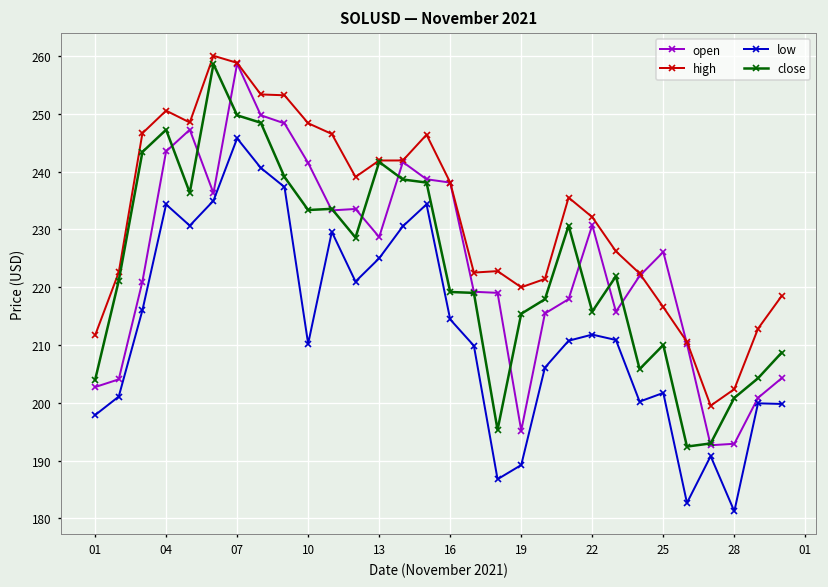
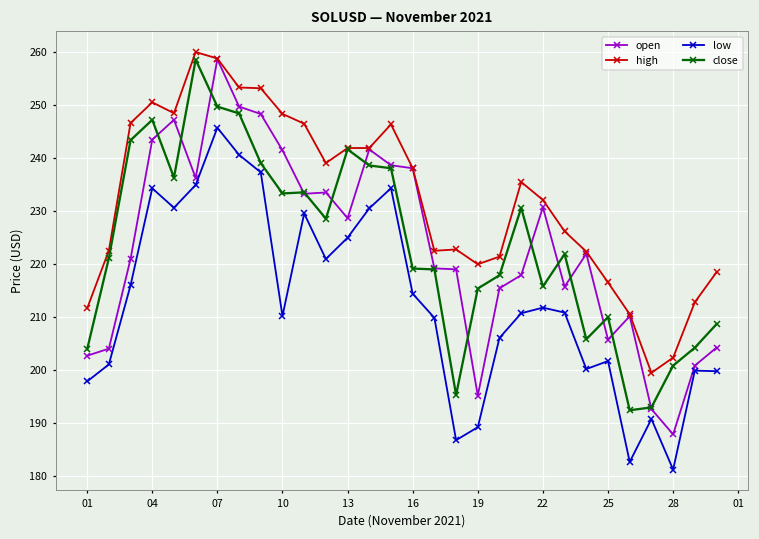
open, 25: 226 -> 206
open, 28: 193 -> 188
